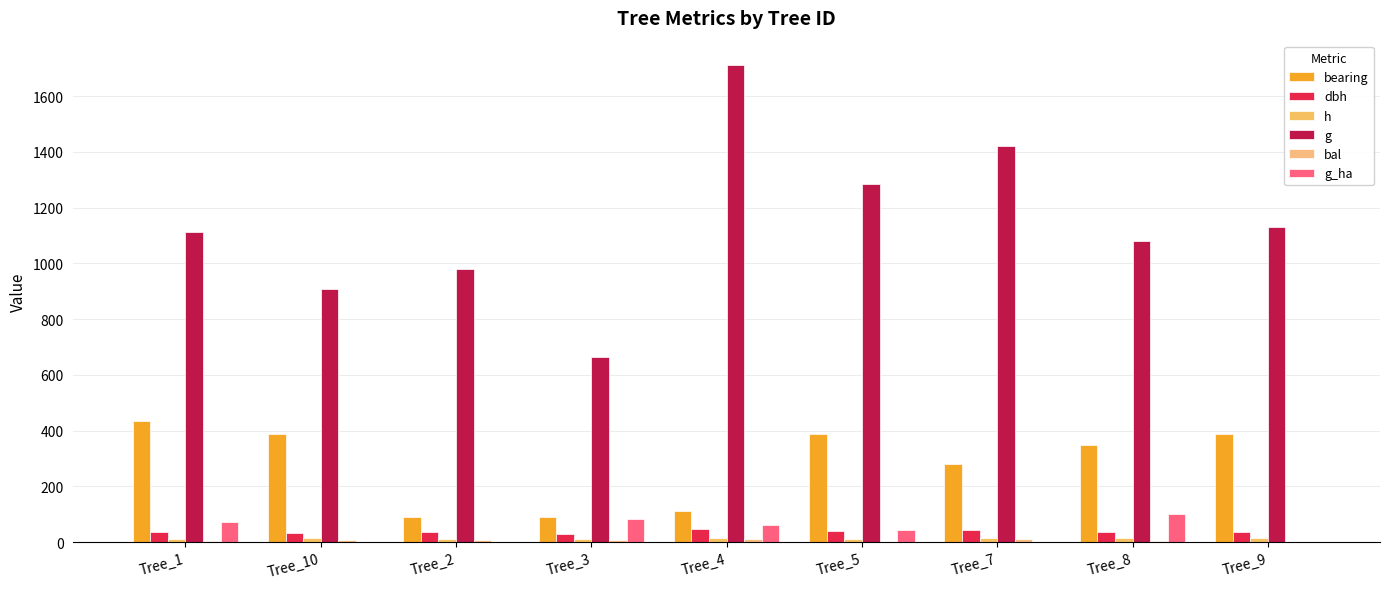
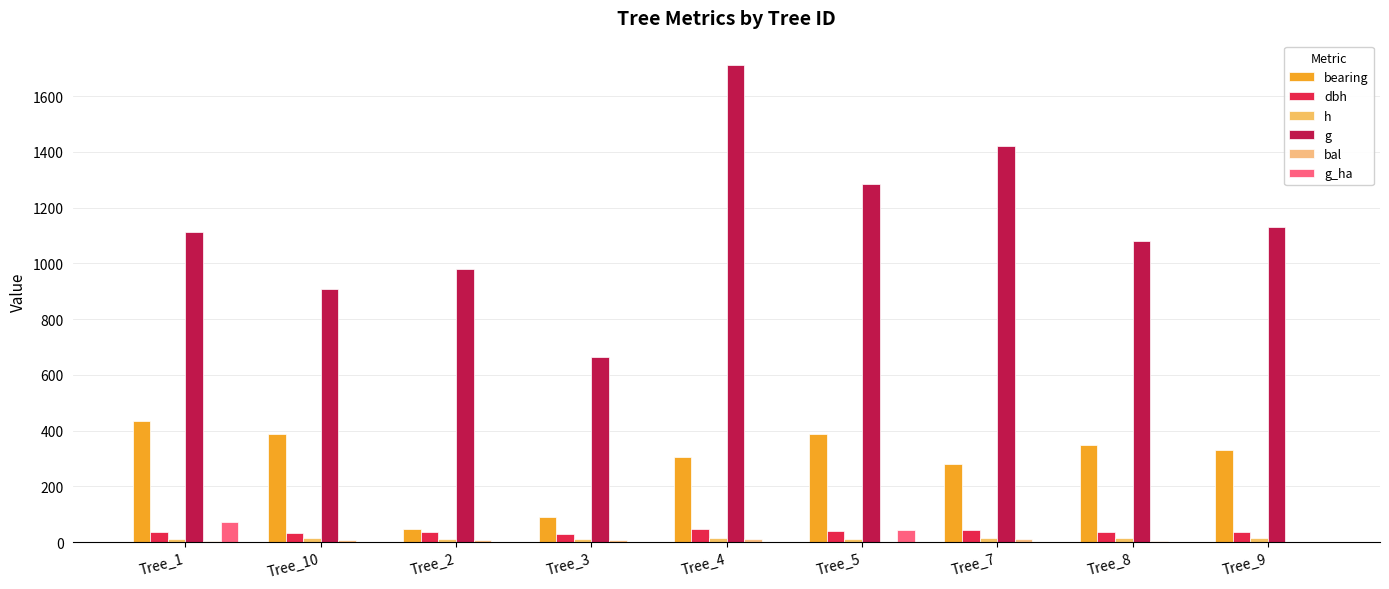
bearing, Tree_2: 90 -> 50
g_ha, Tree_3: 80 -> 0
bearing, Tree_4: 110 -> 300
g_ha, Tree_4: 60 -> 0
g_ha, Tree_8: 100 -> 0
bearing, Tree_9: 390 -> 330
